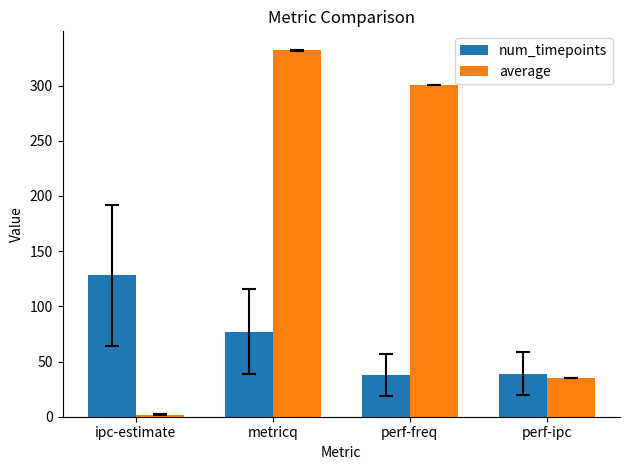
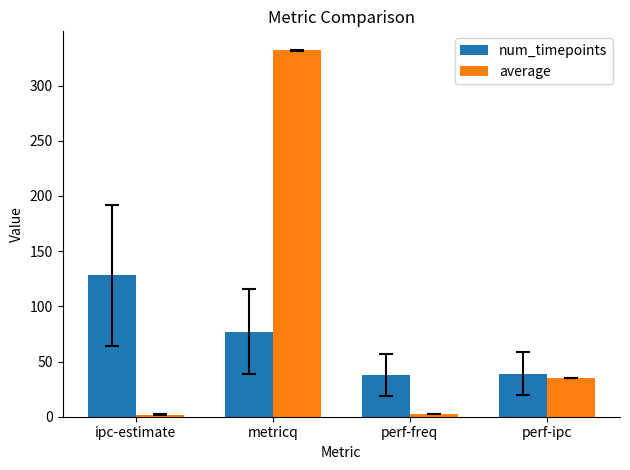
average, perf-freq: 300 -> 2
